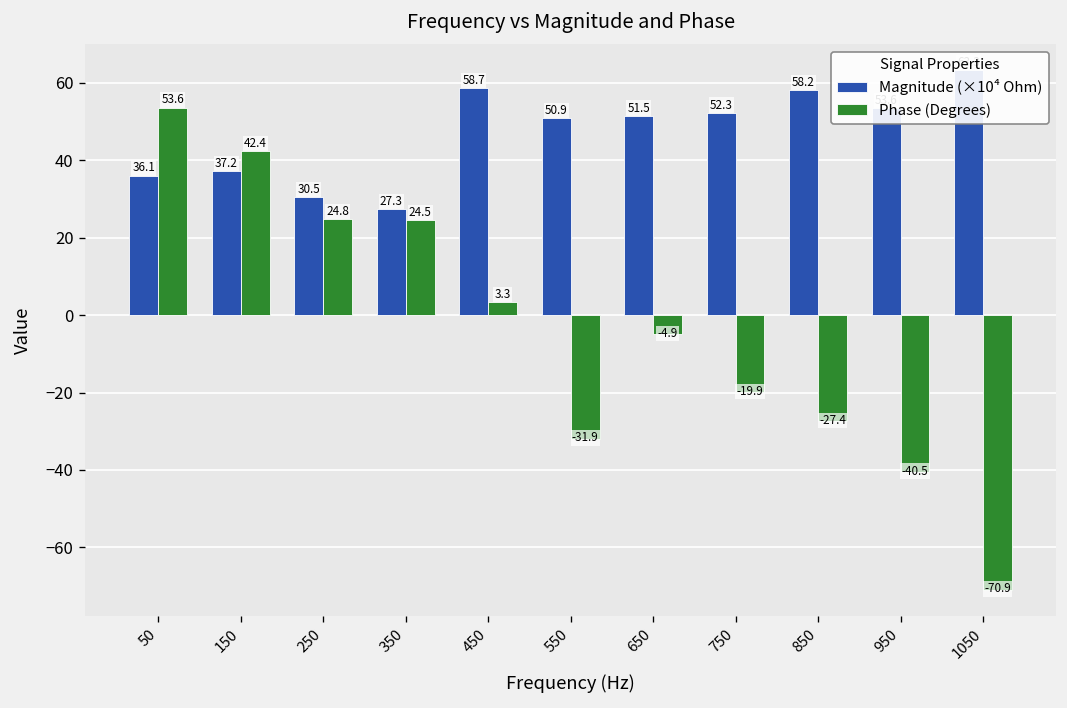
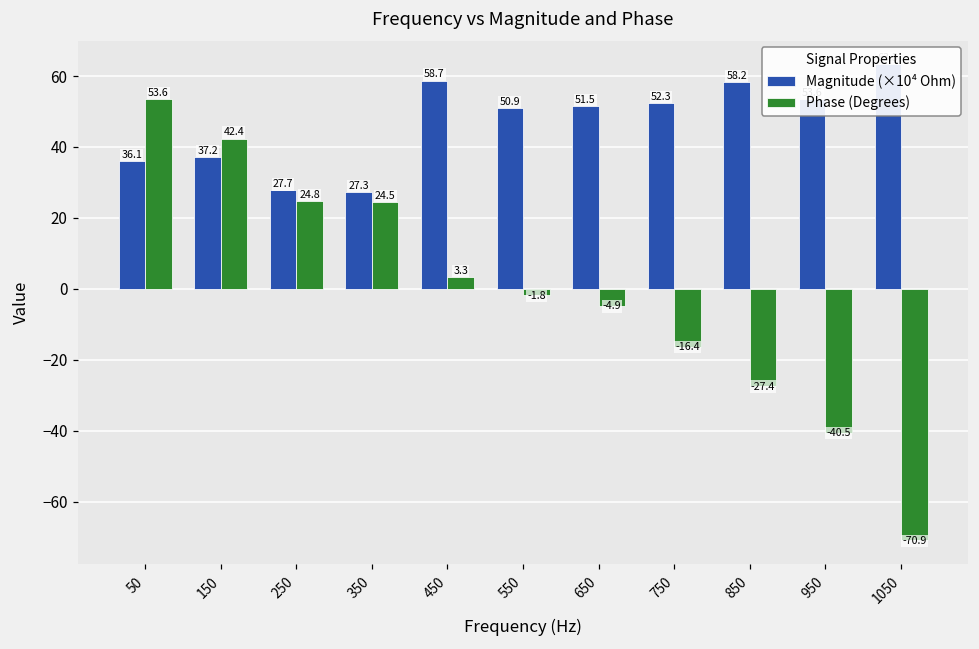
Magnitude (×10⁴ Ohm), 250: 30.5 -> 27.7
Phase (Degrees), 550: -31.9 -> -1.8
Phase (Degrees), 750: -19.9 -> -16.4
